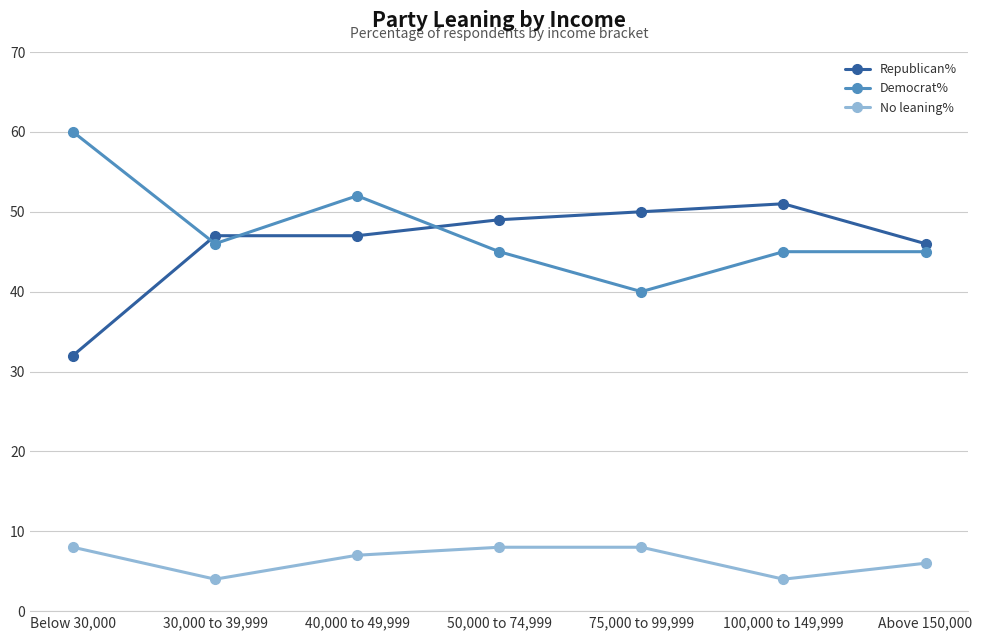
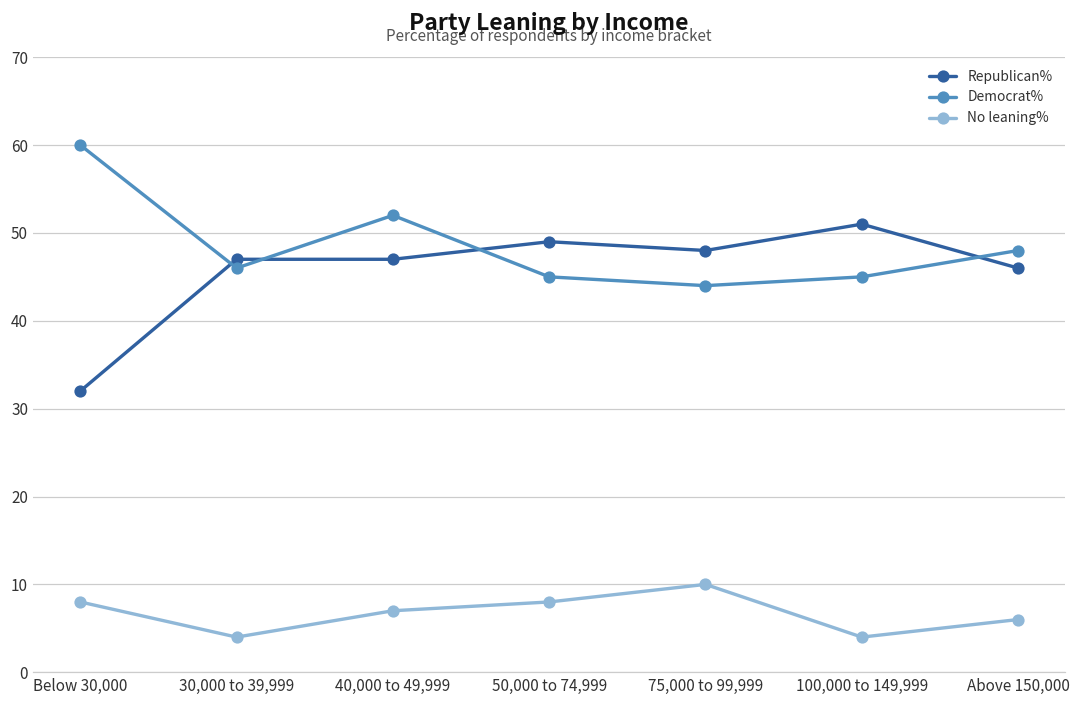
Republican%, 75,000 to 99,999: 50 -> 48
Democrat%, 75,000 to 99,999: 40 -> 44
No leaning%, 75,000 to 99,999: 8 -> 10
Democrat%, Above 150,000: 45 -> 48
